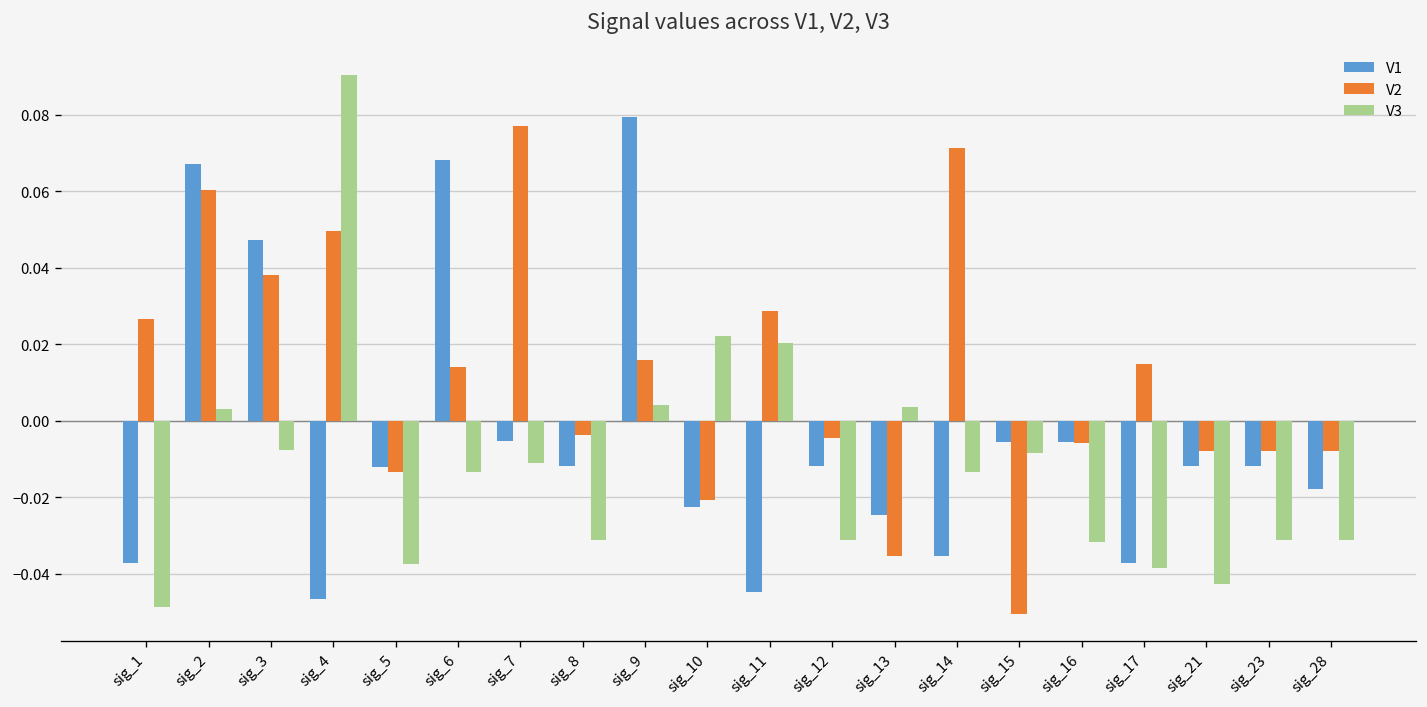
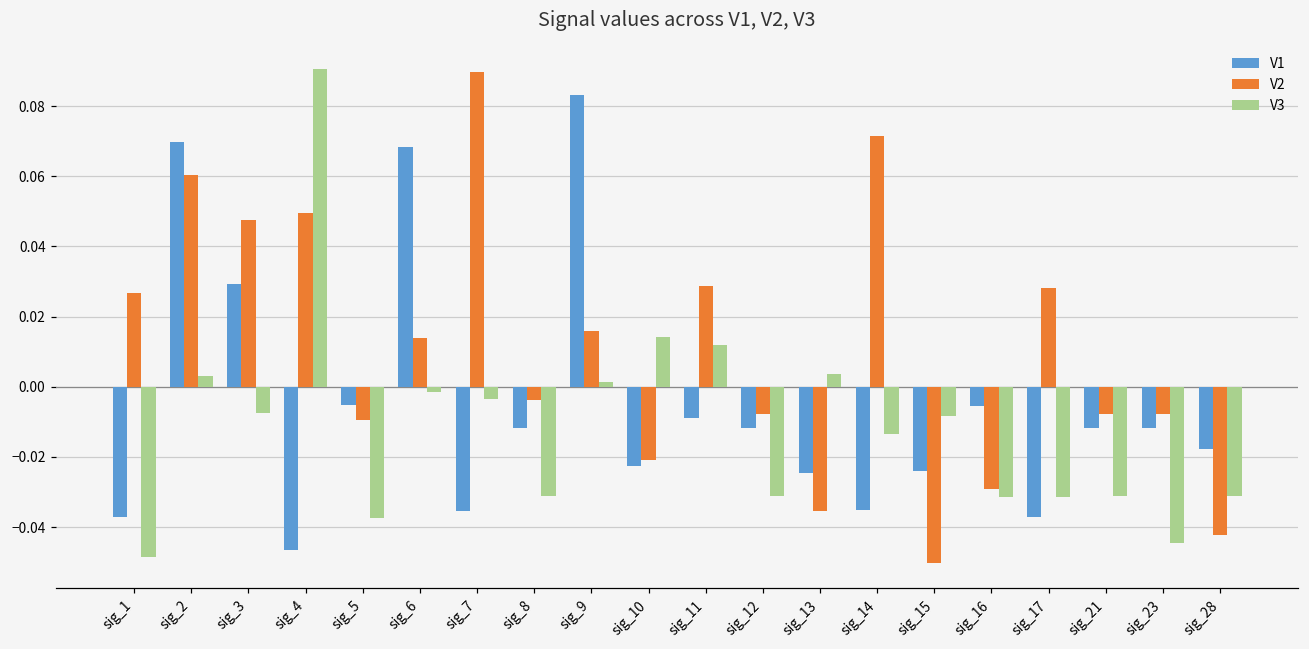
V1, sig_2: 0.067 -> 0.070
V1, sig_3: 0.047 -> 0.029
V2, sig_3: 0.038 -> 0.048
V1, sig_5: -0.012 -> -0.005
V2, sig_5: -0.013 -> -0.010
V3, sig_6: -0.013 -> -0.001
V1, sig_7: -0.005 -> -0.035
V2, sig_7: 0.077 -> 0.090
V3, sig_7: -0.011 -> -0.003
V1, sig_9: 0.080 -> 0.083
V3, sig_9: 0.004 -> 0.001
V3, sig_10: 0.022 -> 0.014
V1, sig_11: -0.045 -> -0.009
V3, sig_11: 0.020 -> 0.012
V2, sig_12: -0.005 -> -0.008
V1, sig_15: -0.005 -> -0.024
V2, sig_16: -0.006 -> -0.029
V2, sig_17: 0.015 -> 0.028
V3, sig_17: -0.039 -> -0.032
V3, sig_21: -0.043 -> -0.031
V3, sig_23: -0.031 -> -0.044
V2, sig_28: -0.008 -> -0.042
